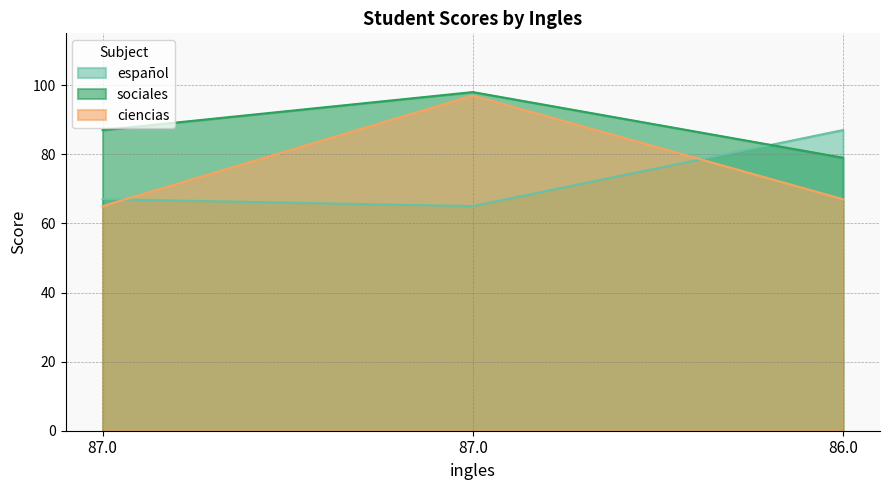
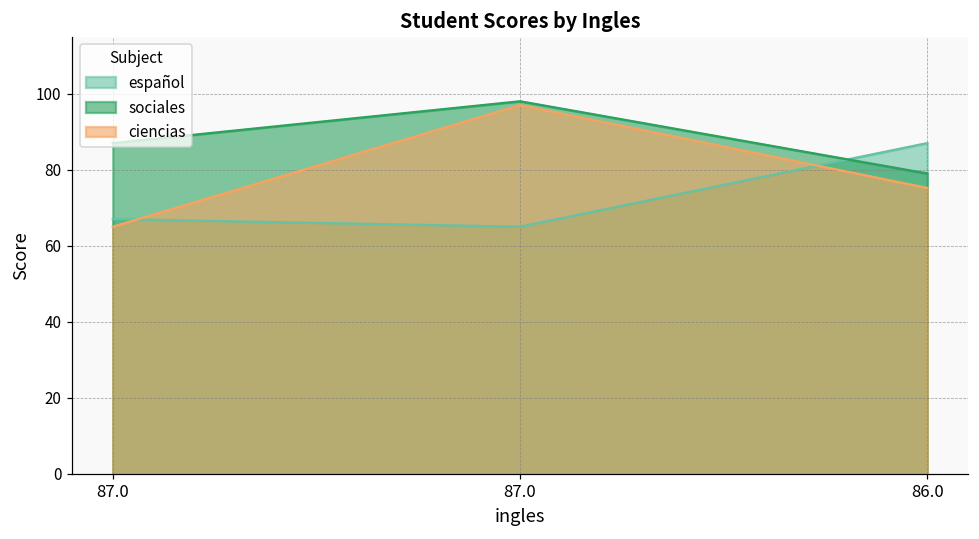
ciencias, 86.0: 67 -> 75
